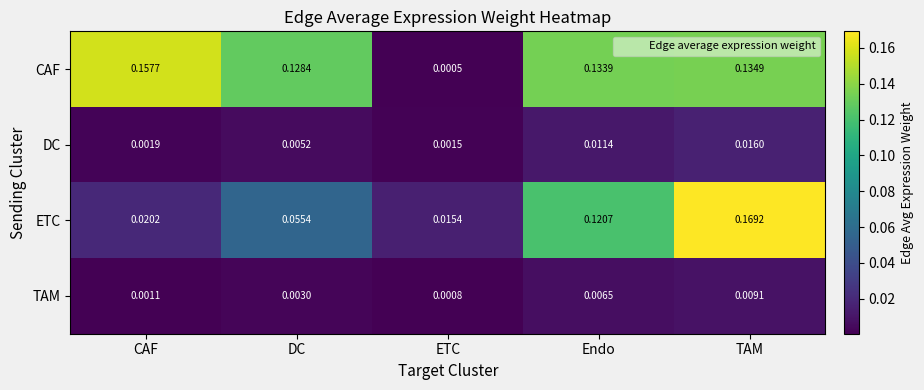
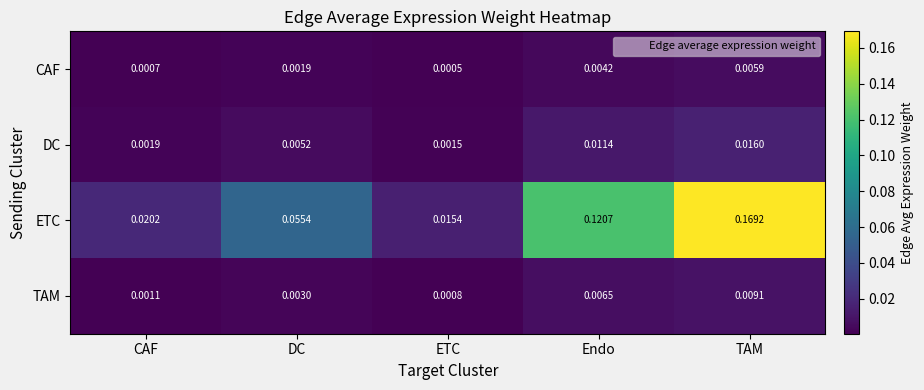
CAF, CAF: 0.1577 -> 0.0007
CAF, DC: 0.1284 -> 0.0019
CAF, Endo: 0.1339 -> 0.0042
CAF, TAM: 0.1349 -> 0.0059
